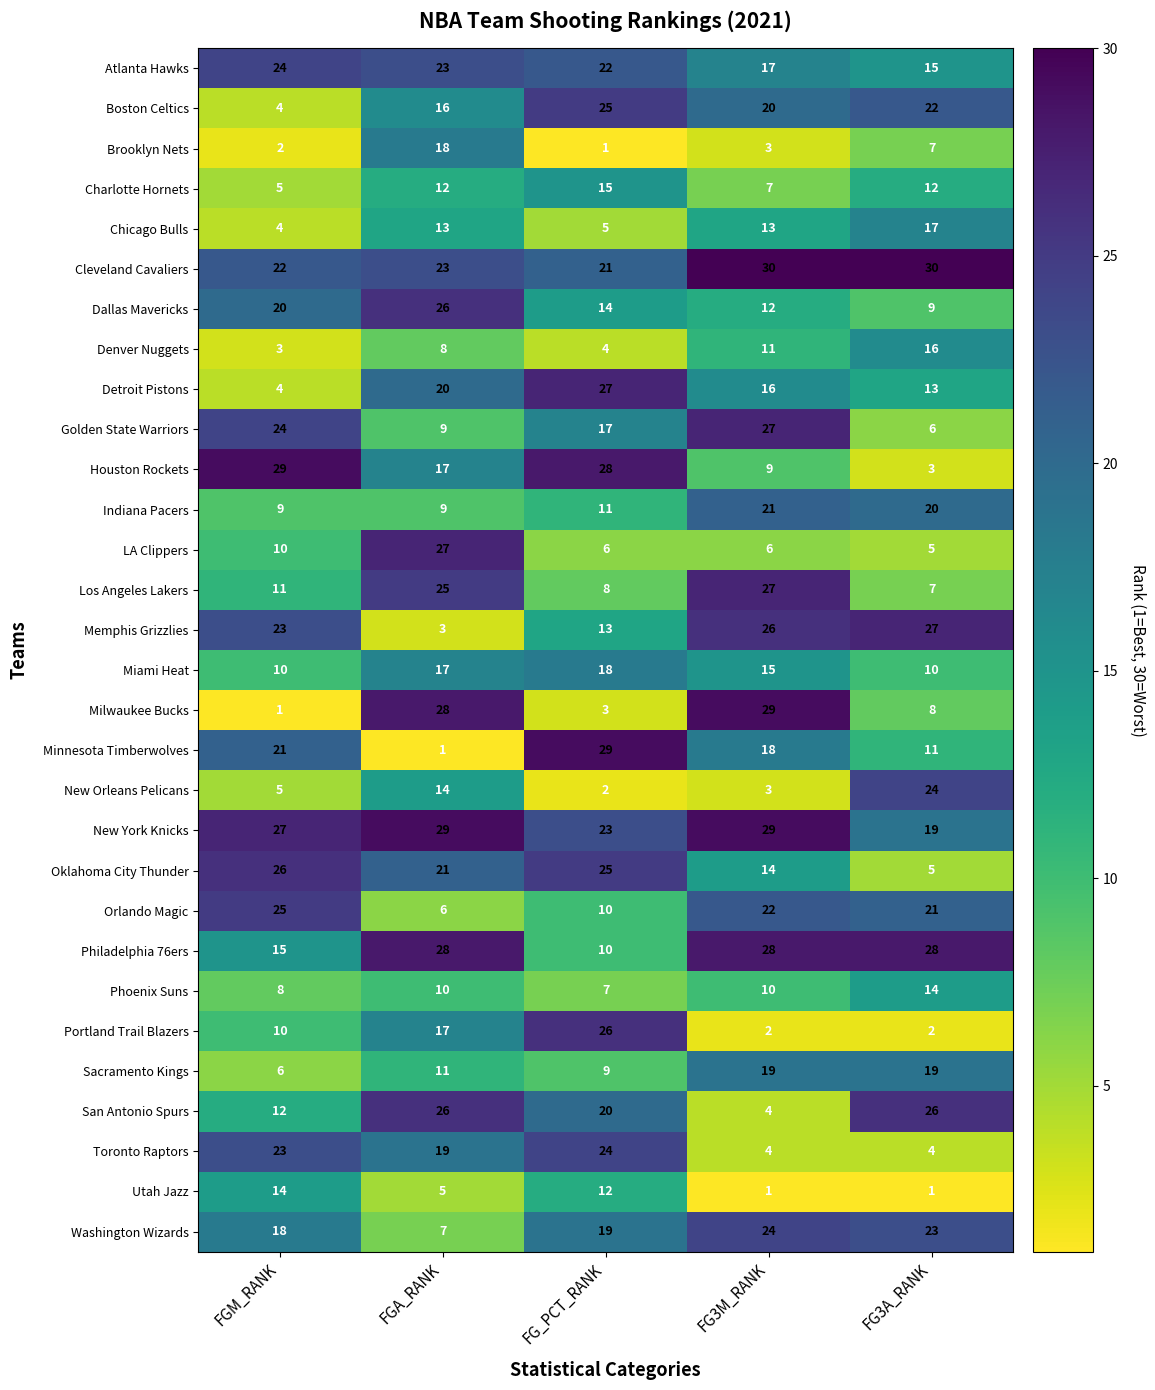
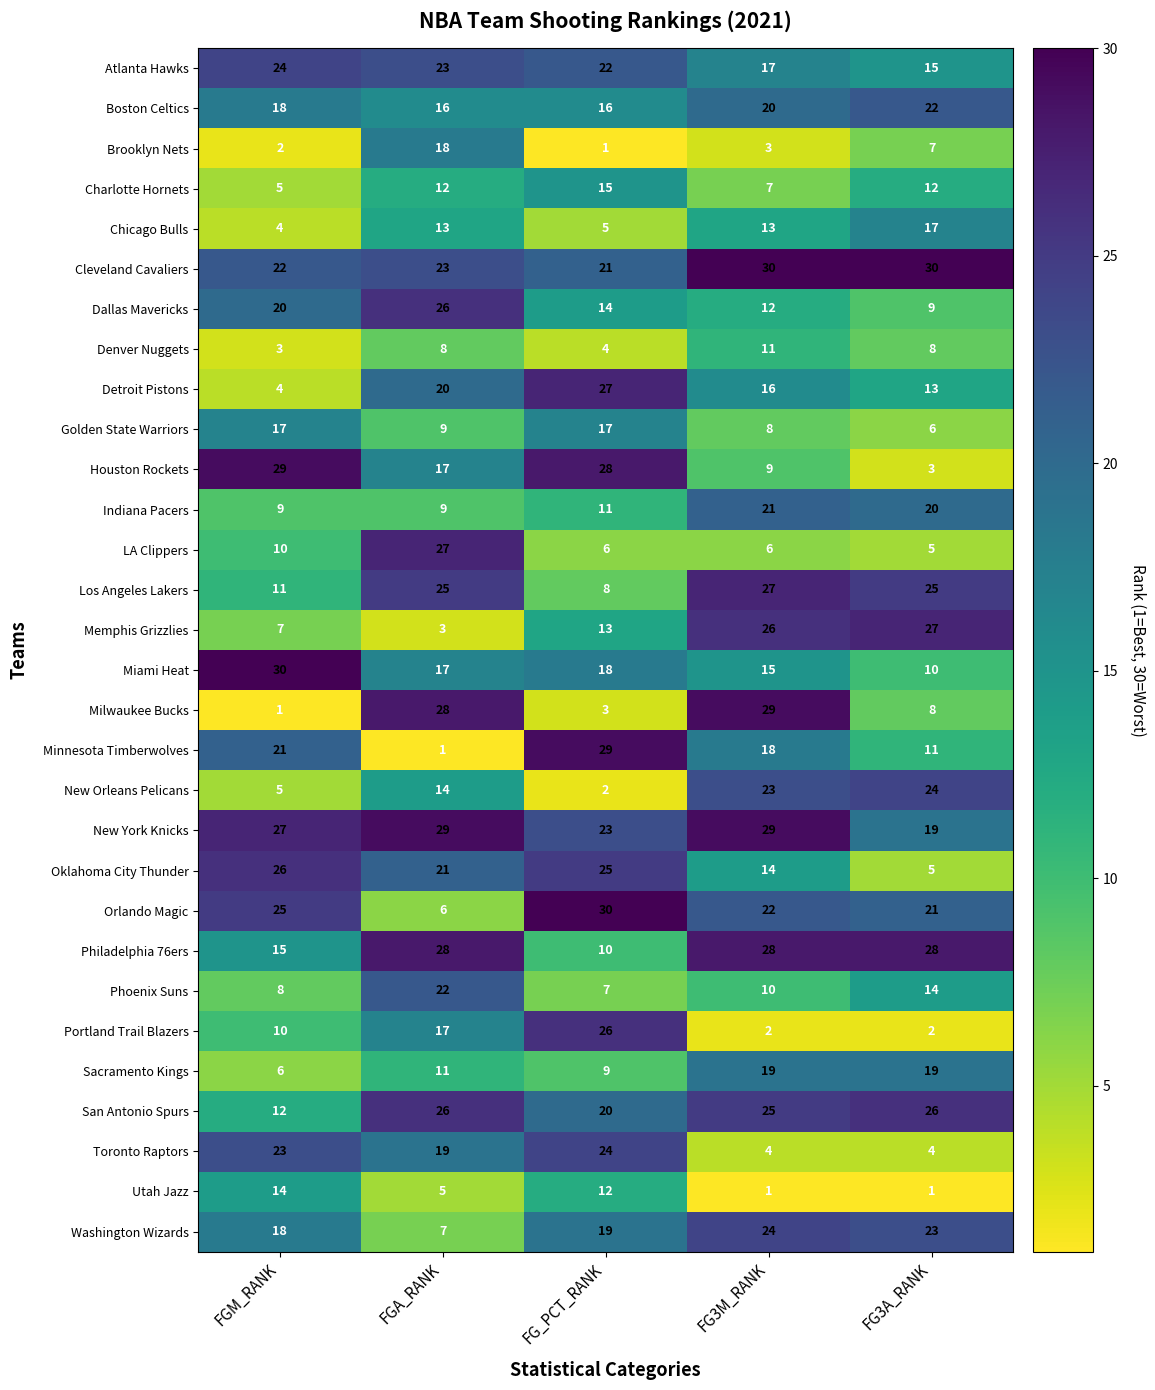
Boston Celtics, FGM_RANK: 4 -> 18
Boston Celtics, FG_PCT_RANK: 25 -> 16
Denver Nuggets, FG3A_RANK: 16 -> 8
Golden State Warriors, FGM_RANK: 24 -> 17
Golden State Warriors, FG3M_RANK: 27 -> 8
Los Angeles Lakers, FG3A_RANK: 7 -> 25
Memphis Grizzlies, FGM_RANK: 23 -> 7
Miami Heat, FGM_RANK: 10 -> 30
New Orleans Pelicans, FG3M_RANK: 3 -> 23
Orlando Magic, FG_PCT_RANK: 10 -> 30
Phoenix Suns, FGA_RANK: 10 -> 22
San Antonio Spurs, FG3M_RANK: 4 -> 25
